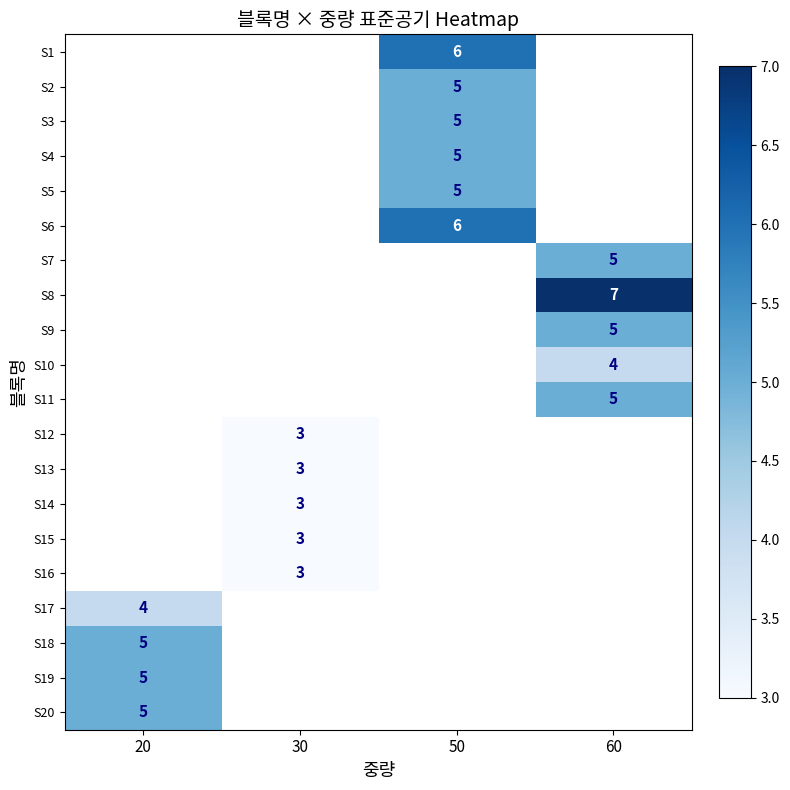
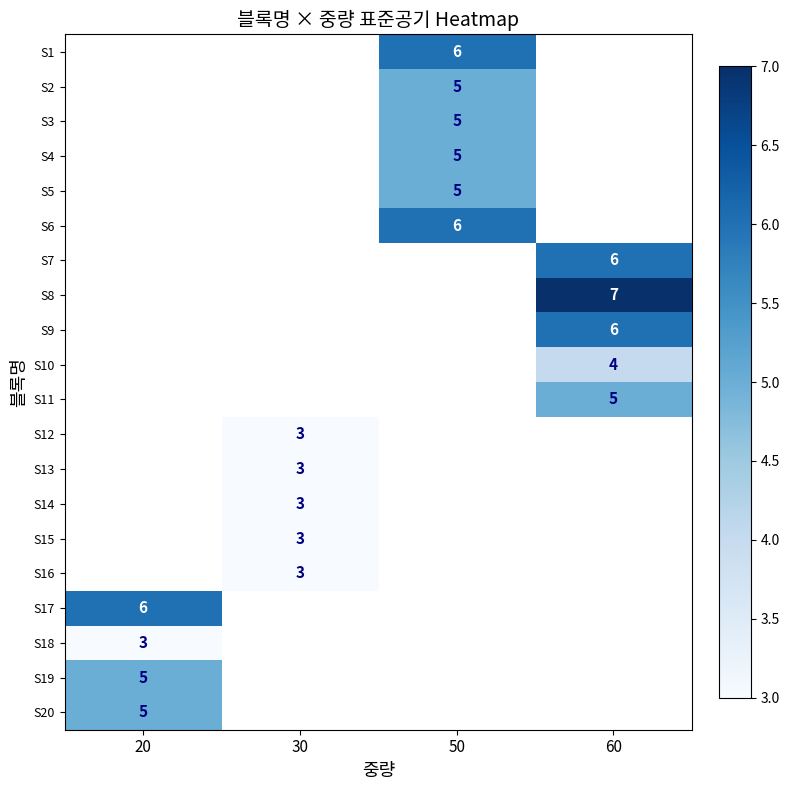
S7, 60: 5 -> 6
S9, 60: 5 -> 6
S17, 20: 4 -> 6
S18, 20: 5 -> 3
